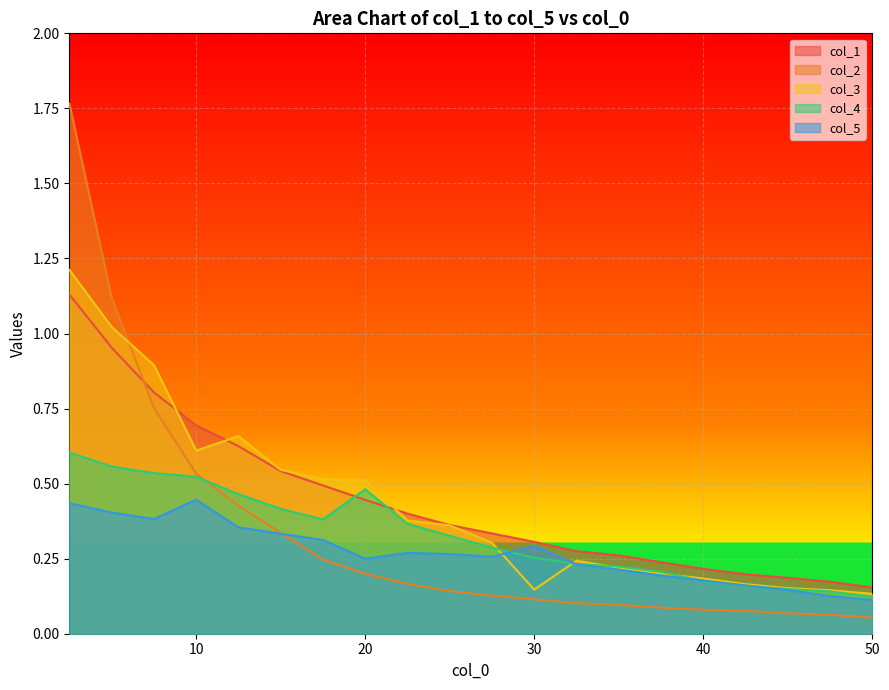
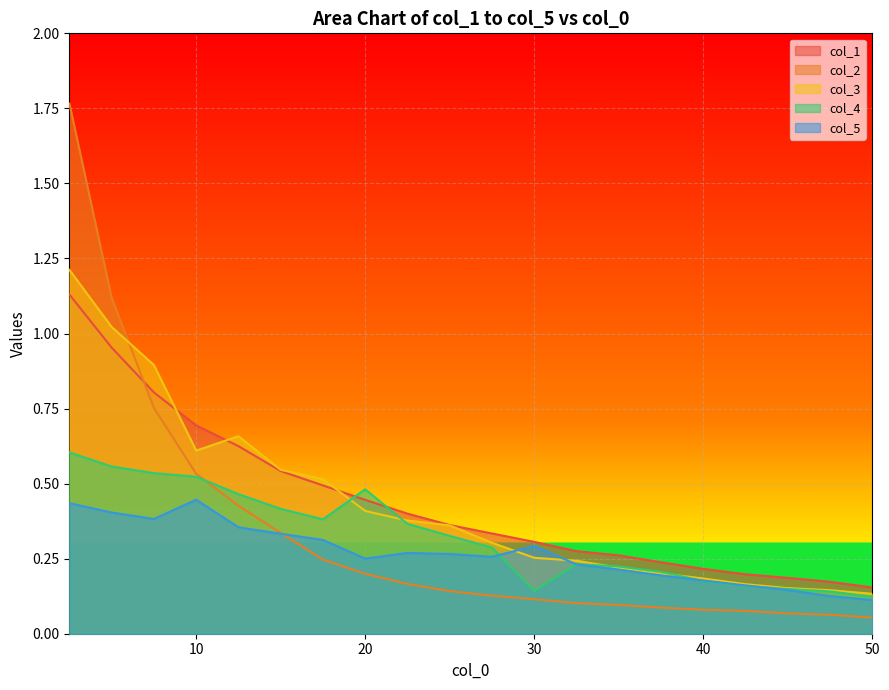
col_3, 20: 0.51 -> 0.41
col_3, 30: 0.15 -> 0.25
col_4, 30: 0.25 -> 0.14
